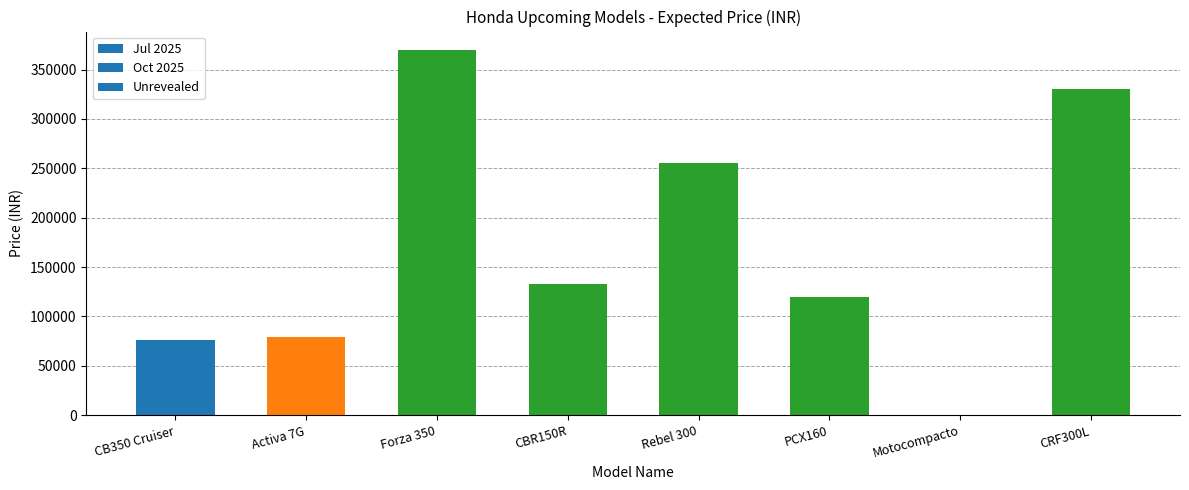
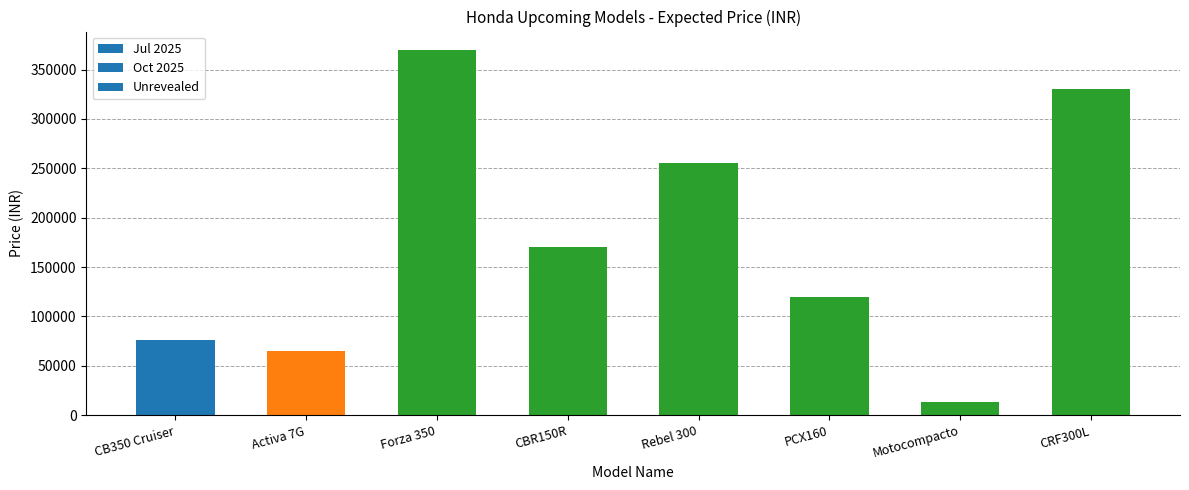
Activa 7G: 80000 -> 70000
CBR150R: 130000 -> 170000
Motocompacto: 0 -> 10000
